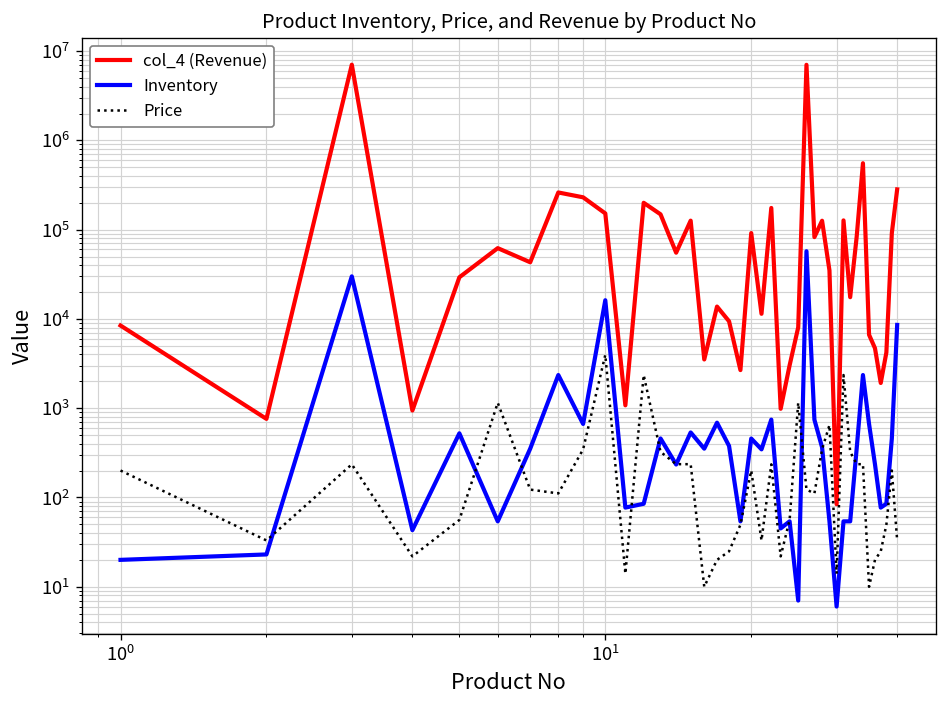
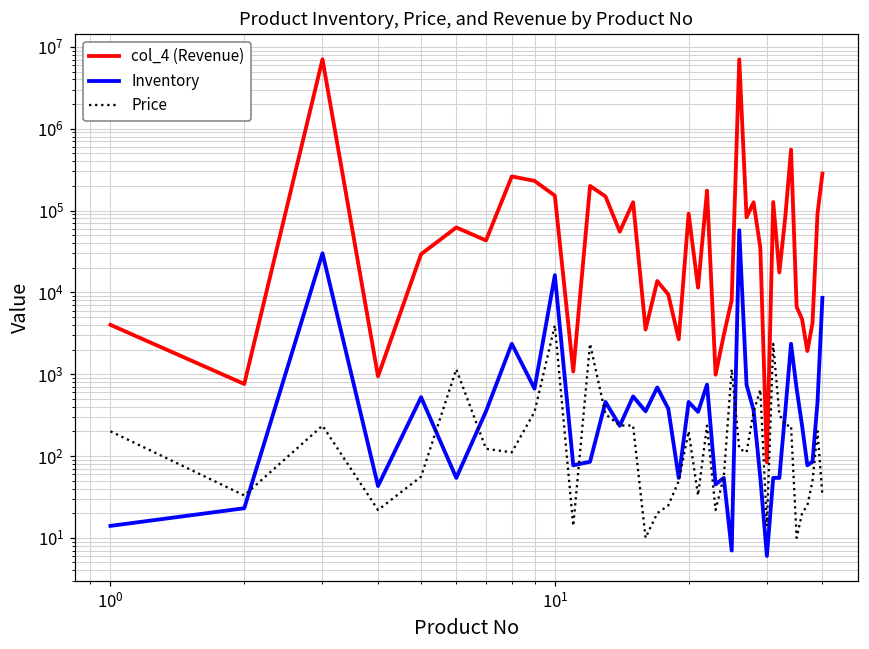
col_4 (Revenue), 10^0: 8000 -> 4000
Inventory, 10^0: 20 -> 14
